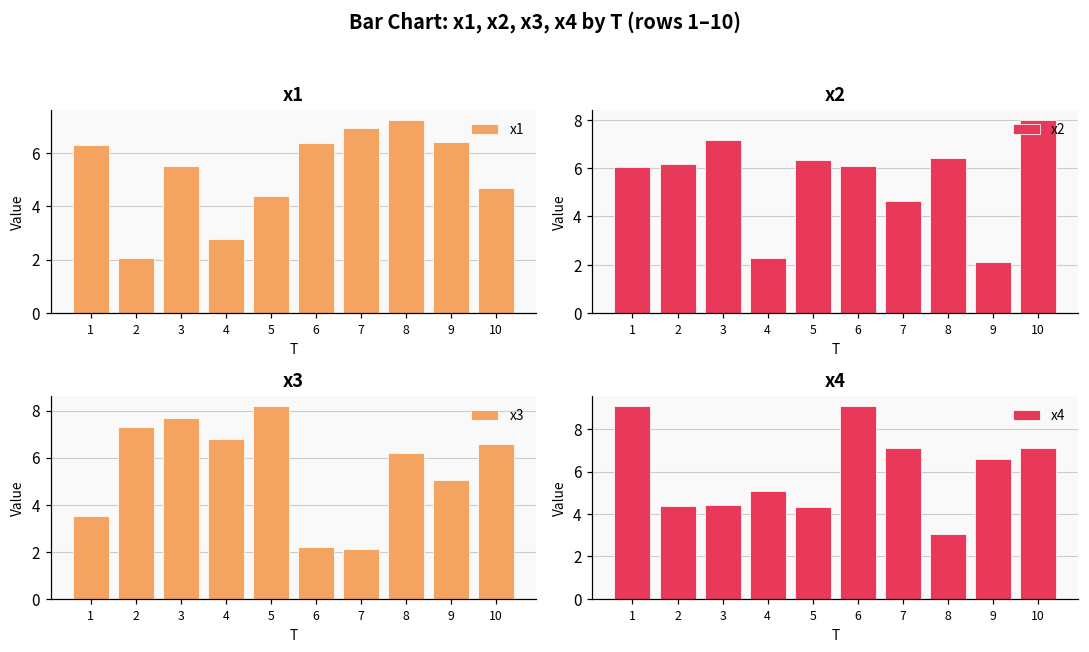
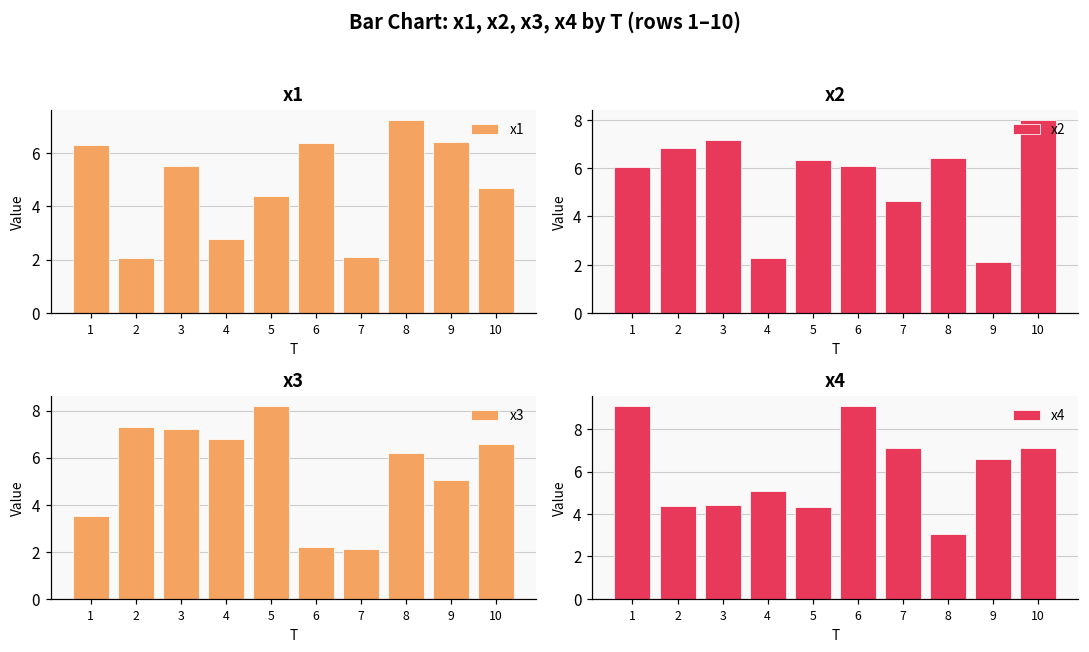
x1, 7: 6.9 -> 2.1
x2, 2: 6.2 -> 6.9
x3, 3: 7.7 -> 7.2
